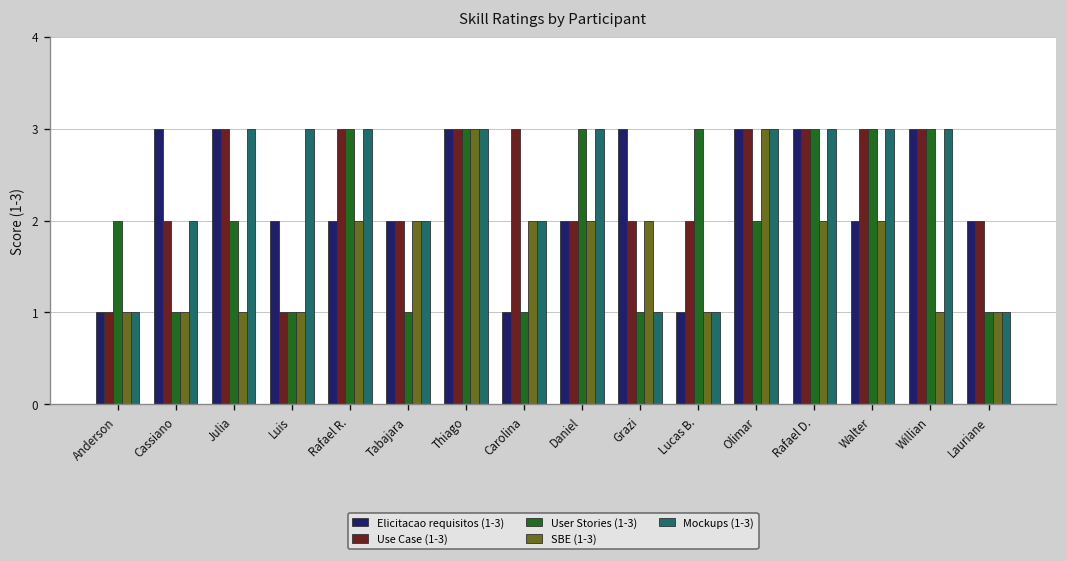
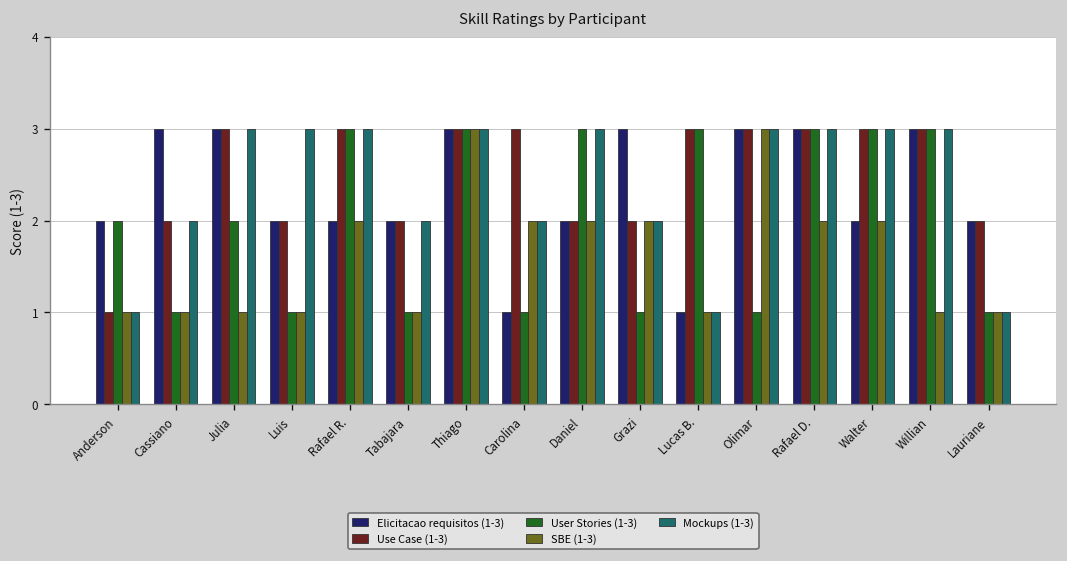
Elicitacao requisitos (1-3), Anderson: 1 -> 2
Use Case (1-3), Luis: 1 -> 2
SBE (1-3), Tabajara: 2 -> 1
Mockups (1-3), Grazi: 1 -> 2
Use Case (1-3), Lucas B.: 2 -> 3
User Stories (1-3), Olimar: 2 -> 1
